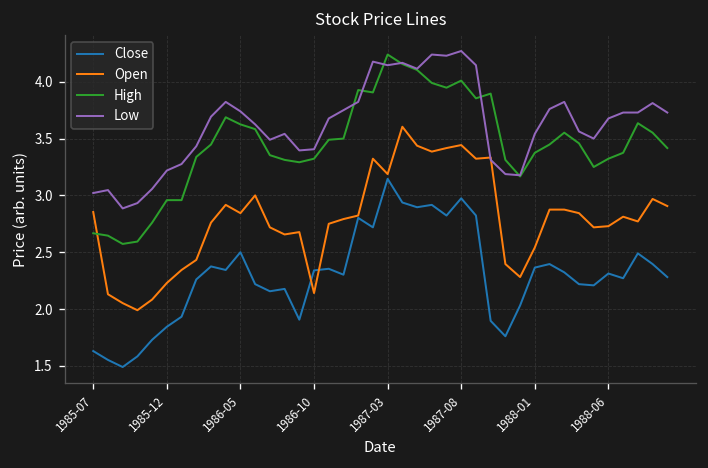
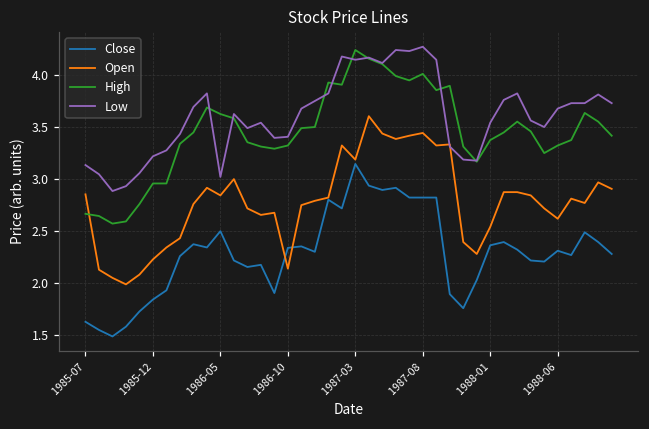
Low, 1985-07: 3.0 -> 3.1
Low, 1986-05: 3.7 -> 3.0
Close, 1987-08: 3.0 -> 2.8
Open, 1988-06: 2.7 -> 2.6
